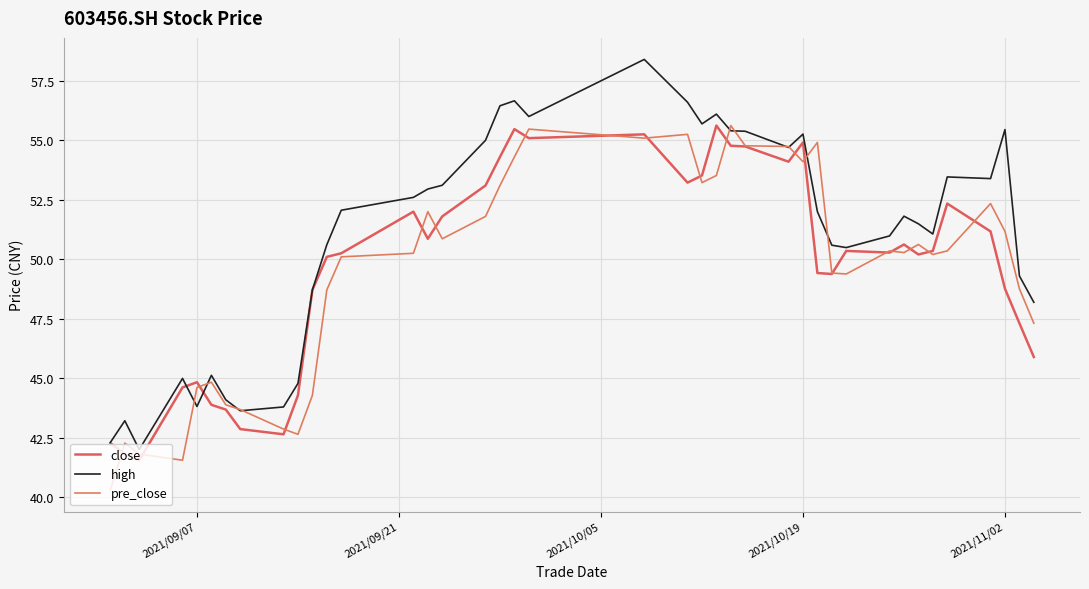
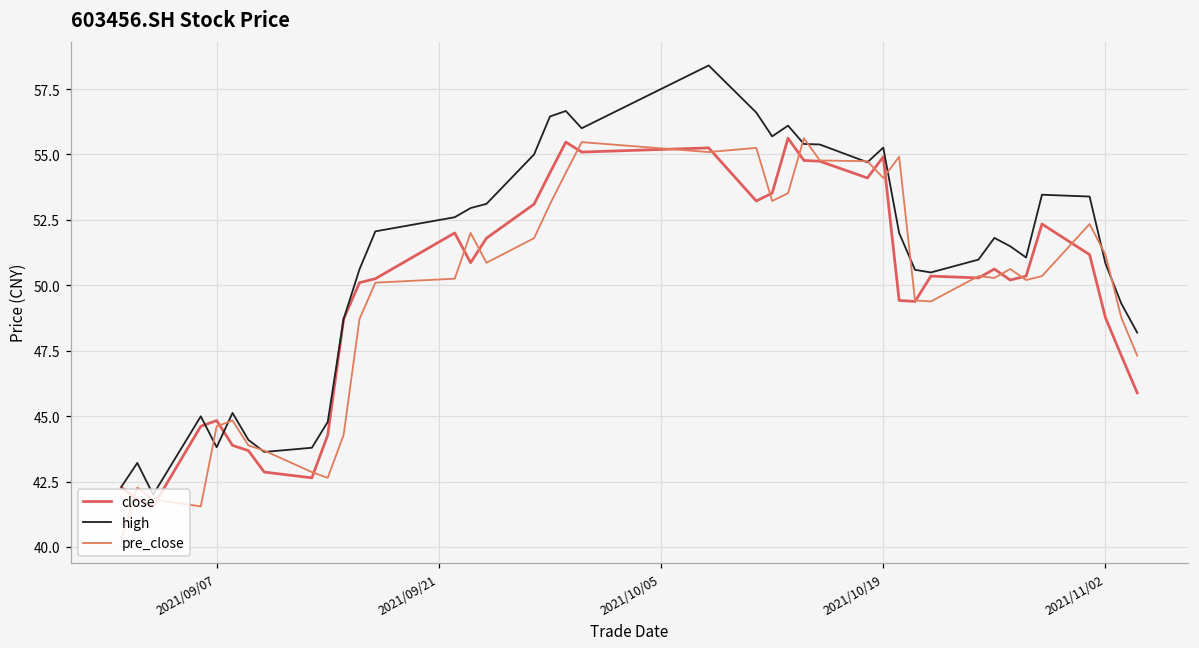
high, 2021/11/02: 55.5 -> 50.8
